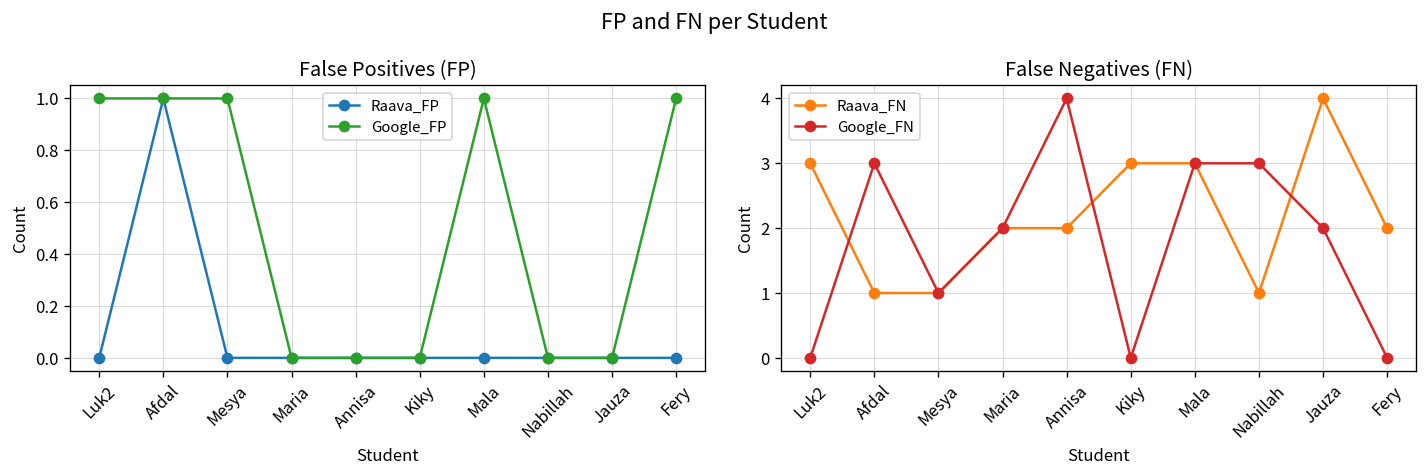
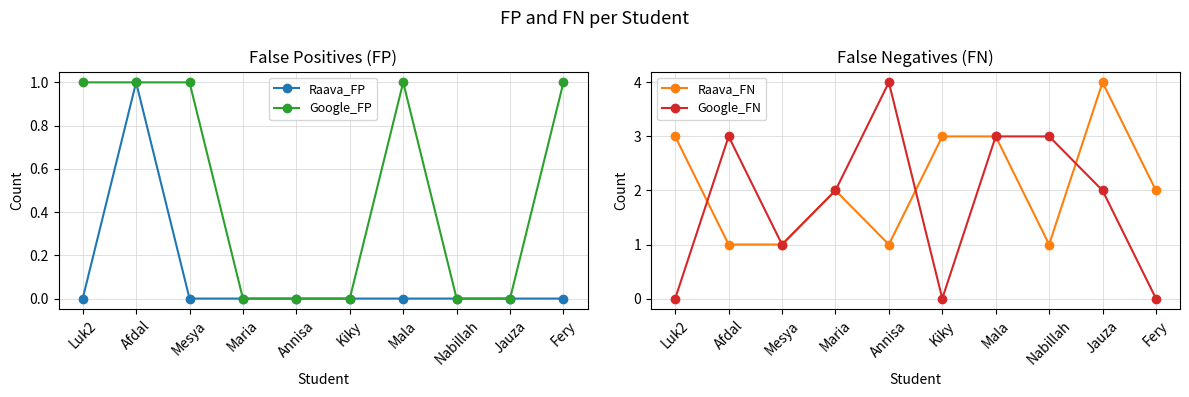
False Negatives (FN), Raava_FN, Annisa: 2 -> 1
